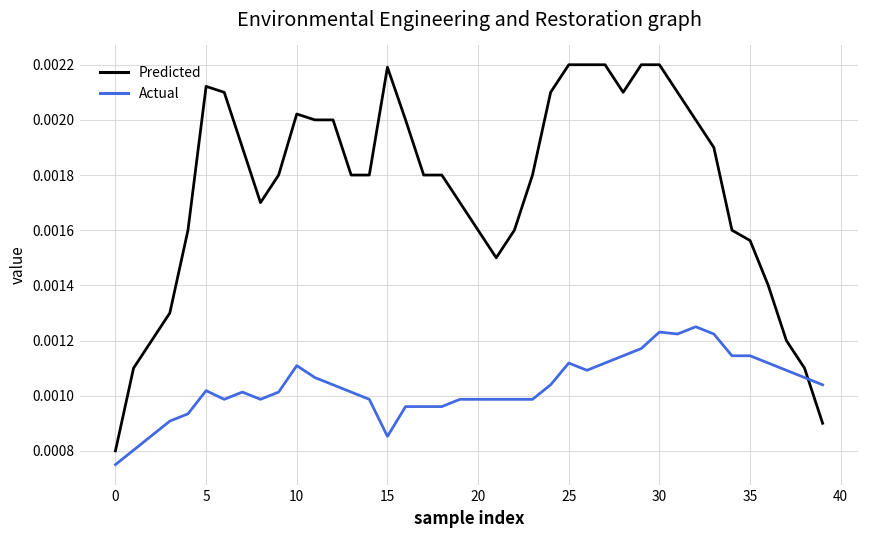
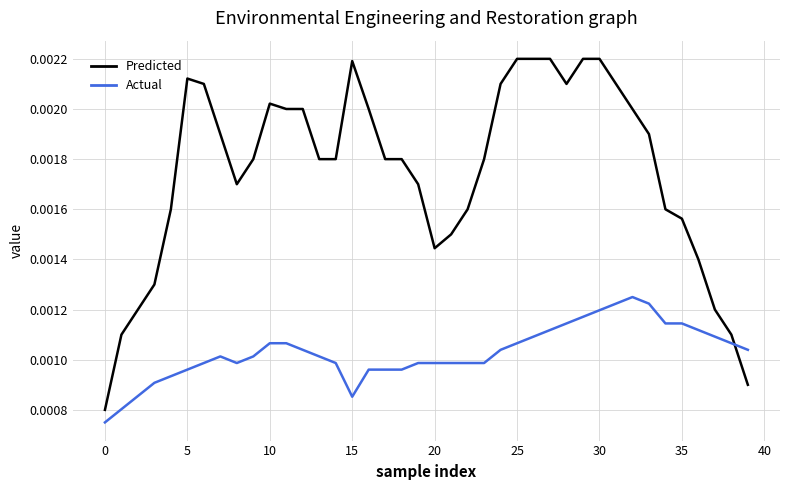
Actual, 5: 0.00102 -> 0.00096
Actual, 10: 0.00111 -> 0.00107
Predicted, 20: 0.00160 -> 0.00144
Actual, 25: 0.00112 -> 0.00107
Actual, 30: 0.00123 -> 0.00120
